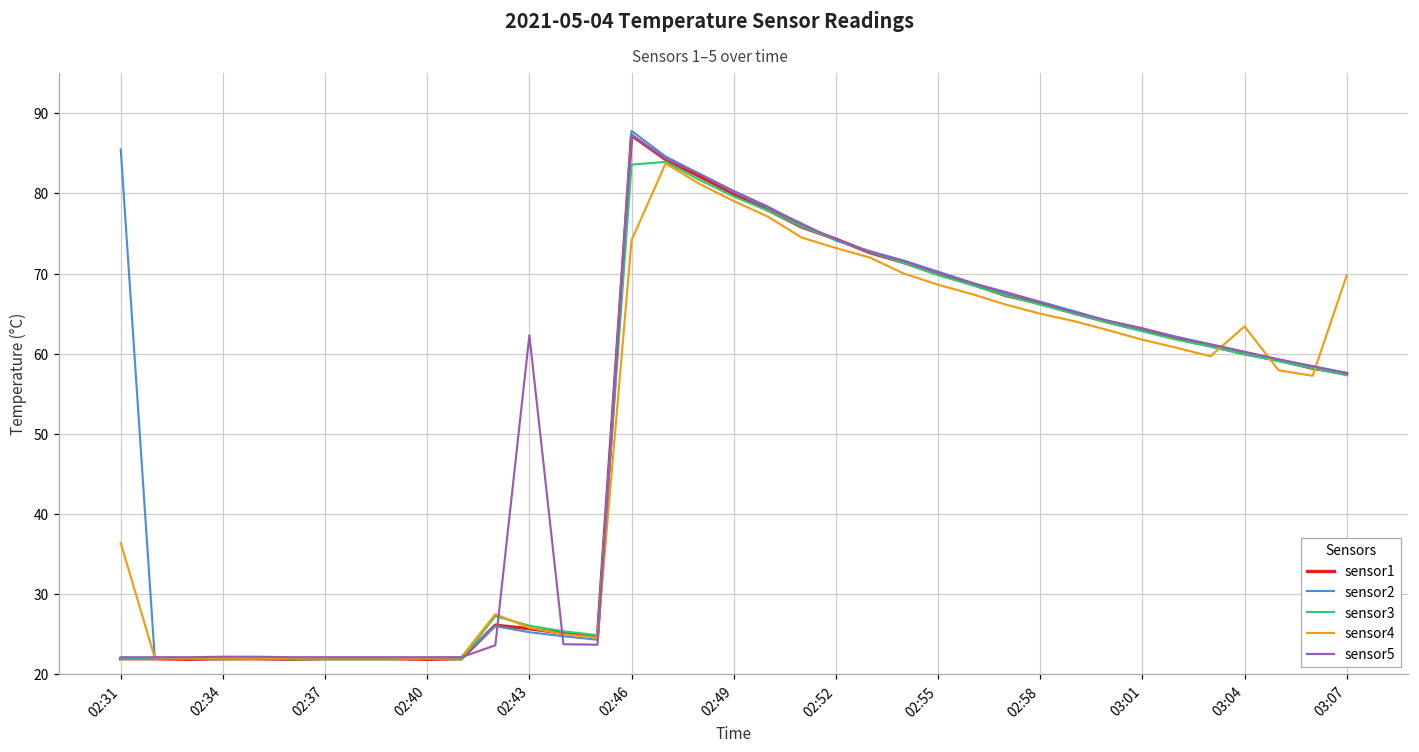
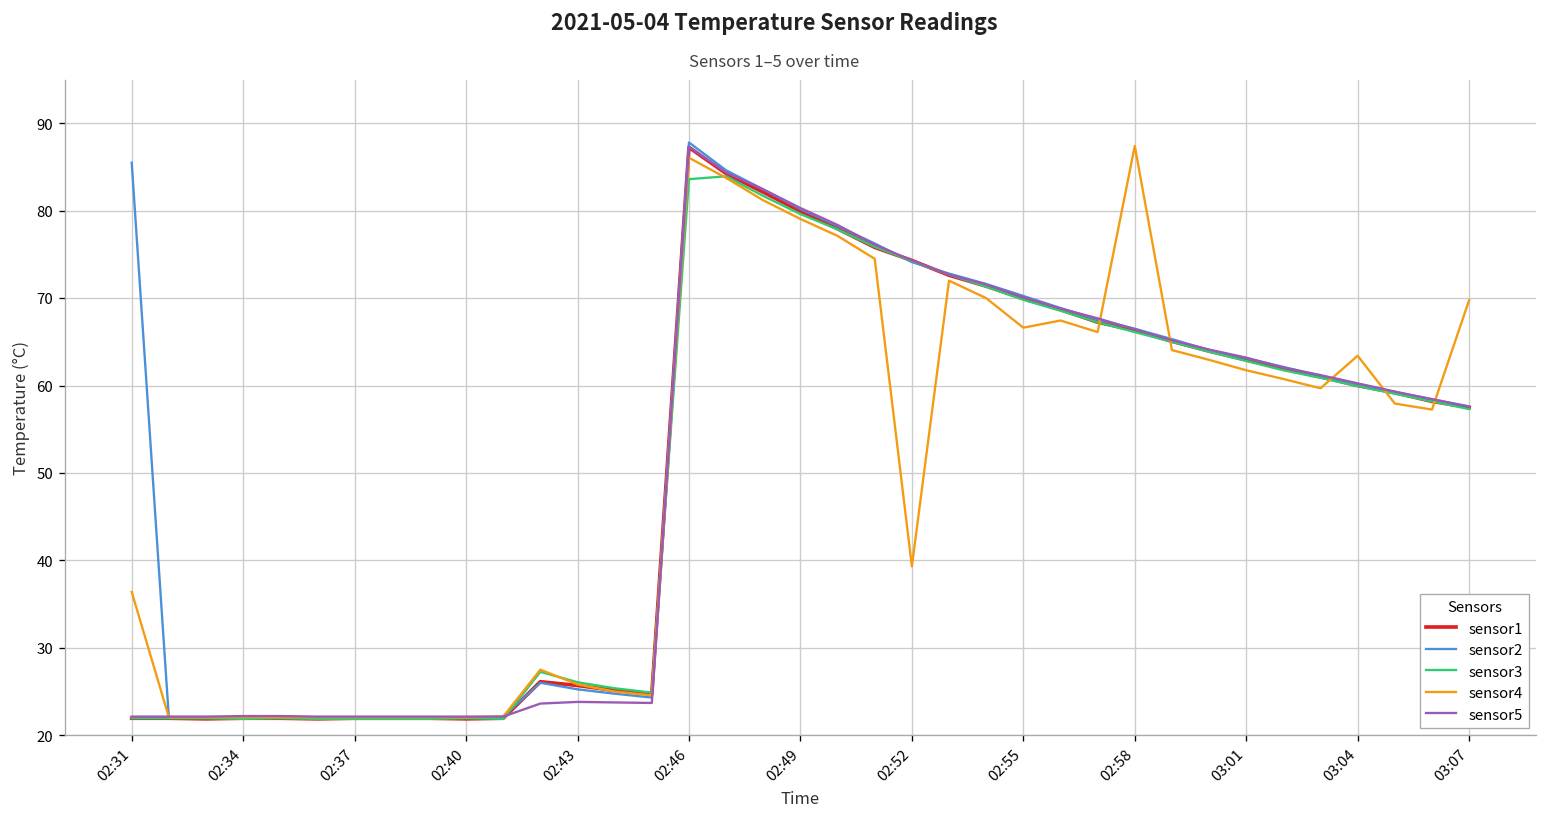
sensor5, 02:43: 62 -> 24
sensor4, 02:46: 74 -> 86
sensor4, 02:52: 73 -> 39
sensor4, 02:55: 69 -> 67
sensor4, 02:58: 65 -> 87
